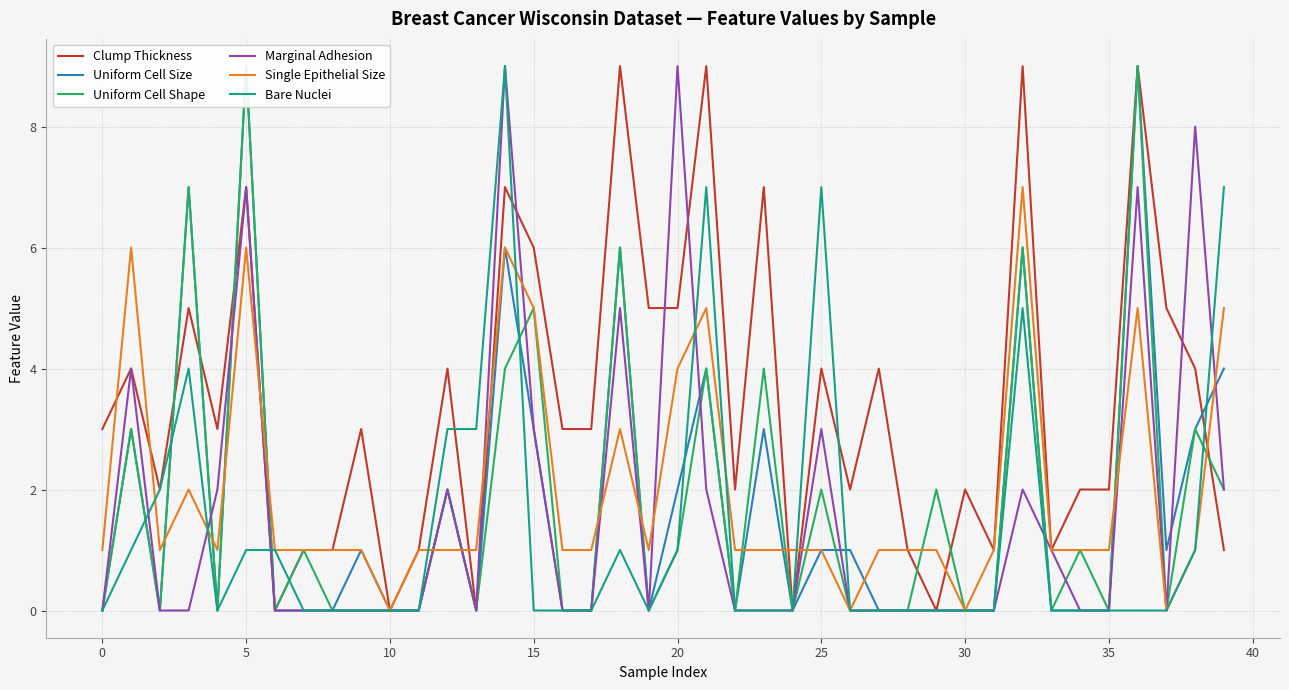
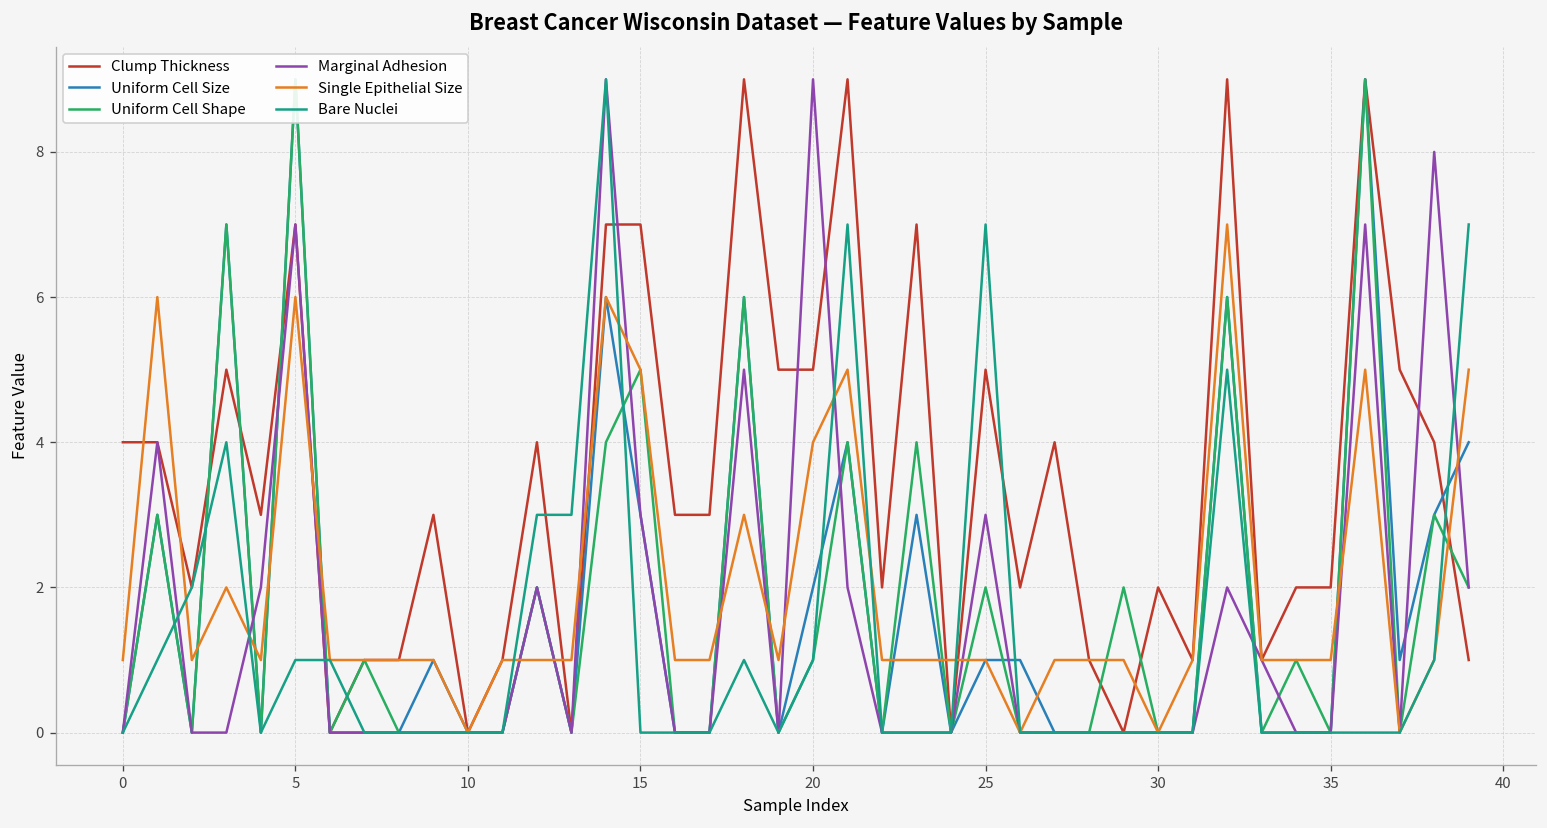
Clump Thickness, 0: 3 -> 4
Clump Thickness, 15: 6 -> 7
Clump Thickness, 25: 4 -> 5
